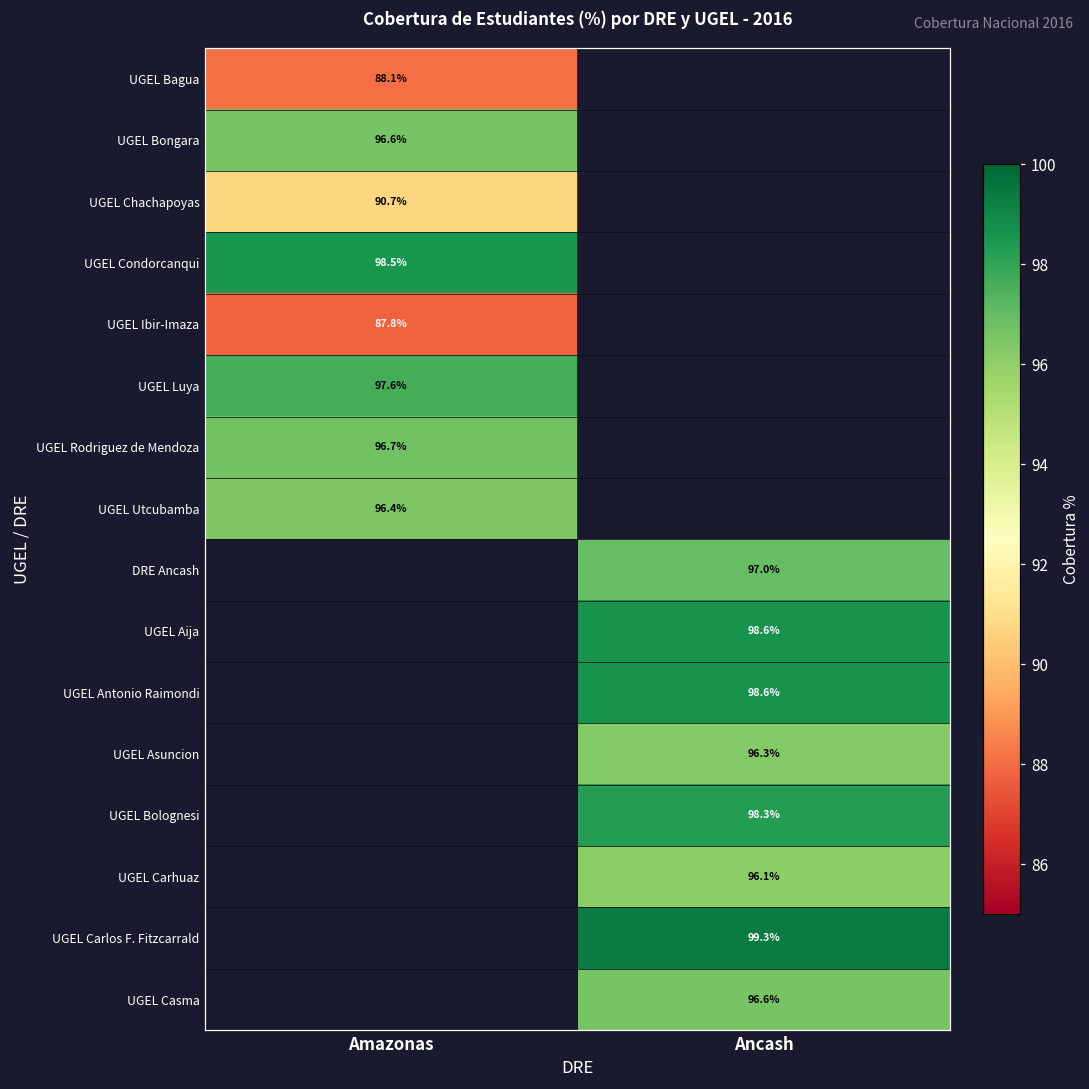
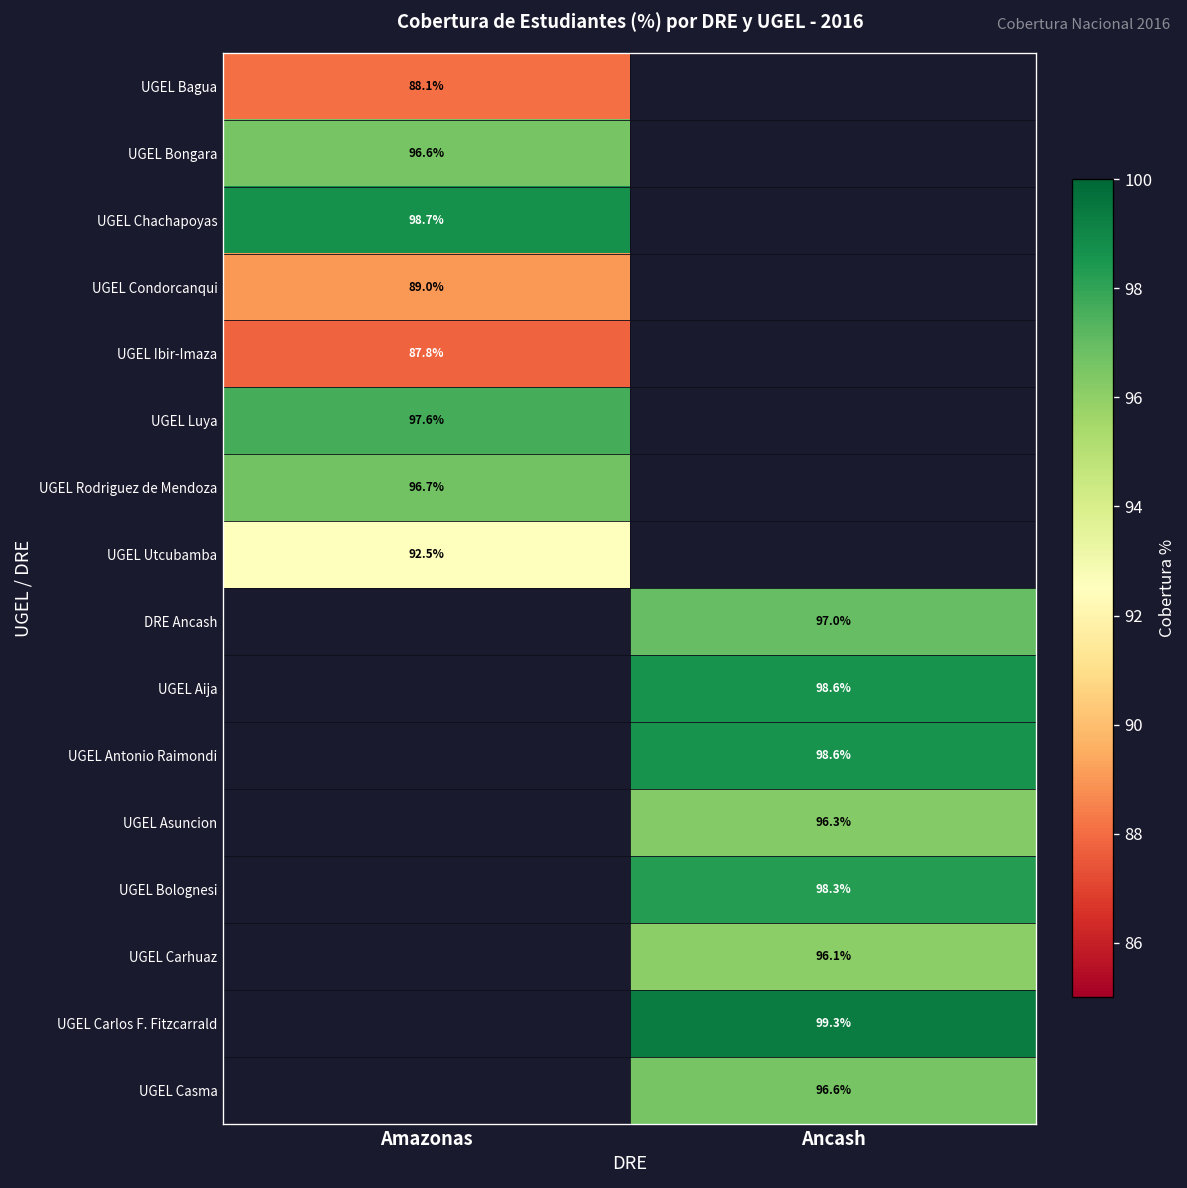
UGEL Chachapoyas, Amazonas: 90.7% -> 98.7%
UGEL Condorcanqui, Amazonas: 98.5% -> 89.0%
UGEL Utcubamba, Amazonas: 96.4% -> 92.5%
